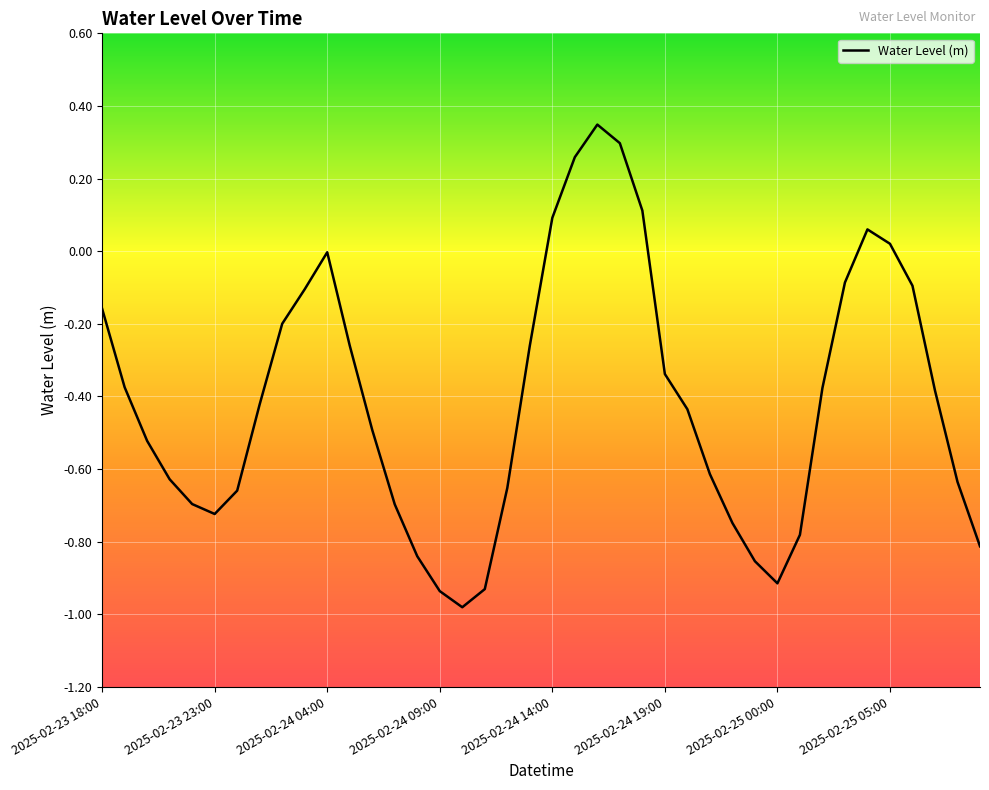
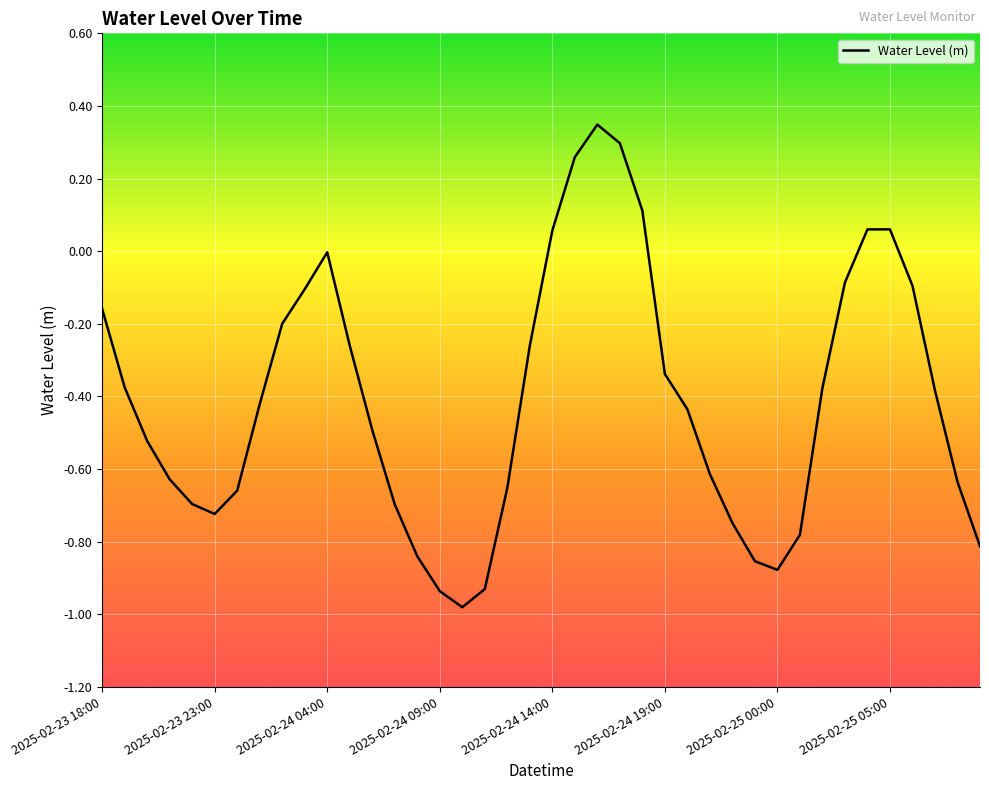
2025-02-24 14:00: 0.09 -> 0.06
2025-02-25 00:00: -0.91 -> -0.88
2025-02-25 05:00: 0.02 -> 0.06
